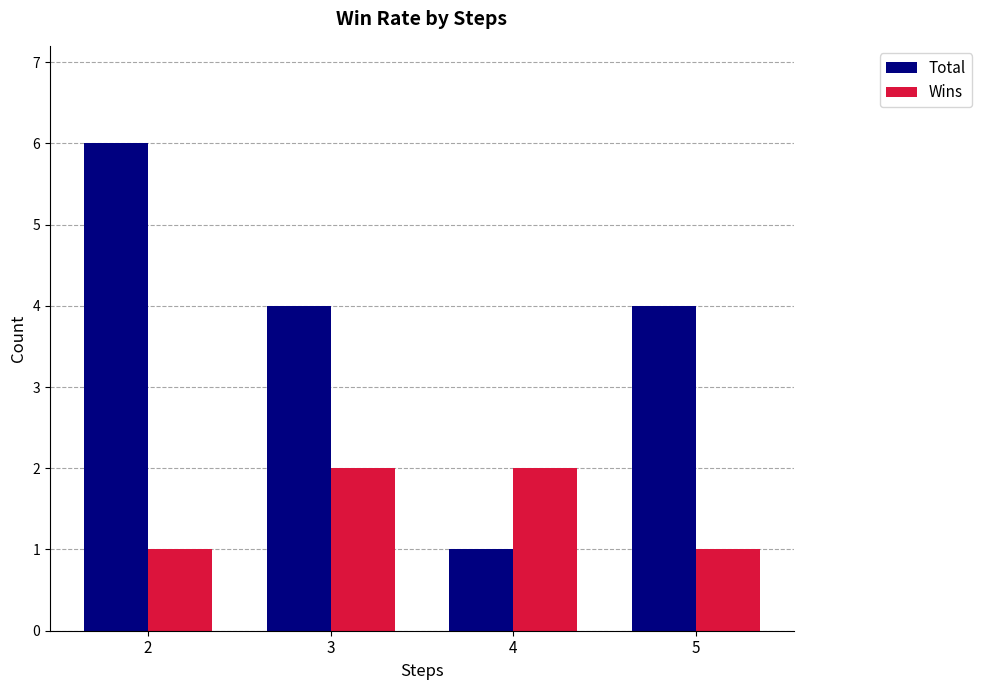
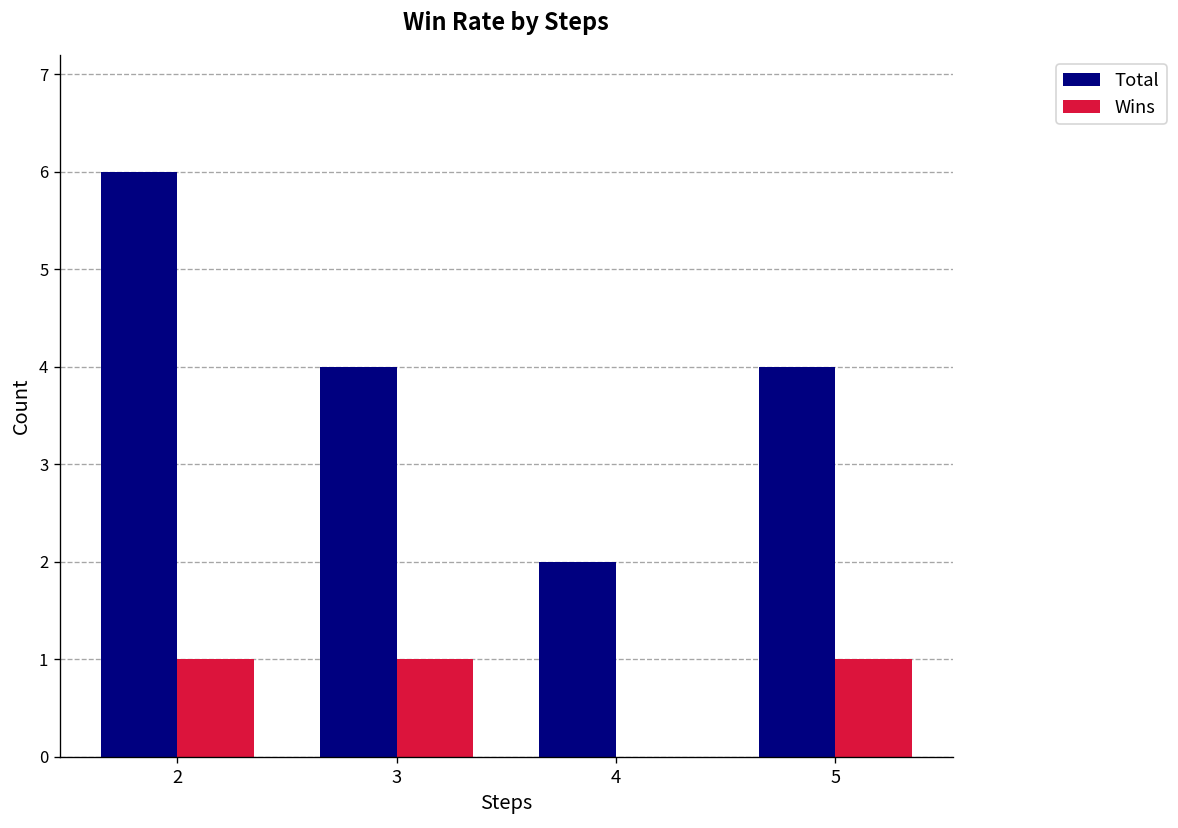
Wins, 3: 2 -> 1
Total, 4: 1 -> 2
Wins, 4: 2 -> 0
